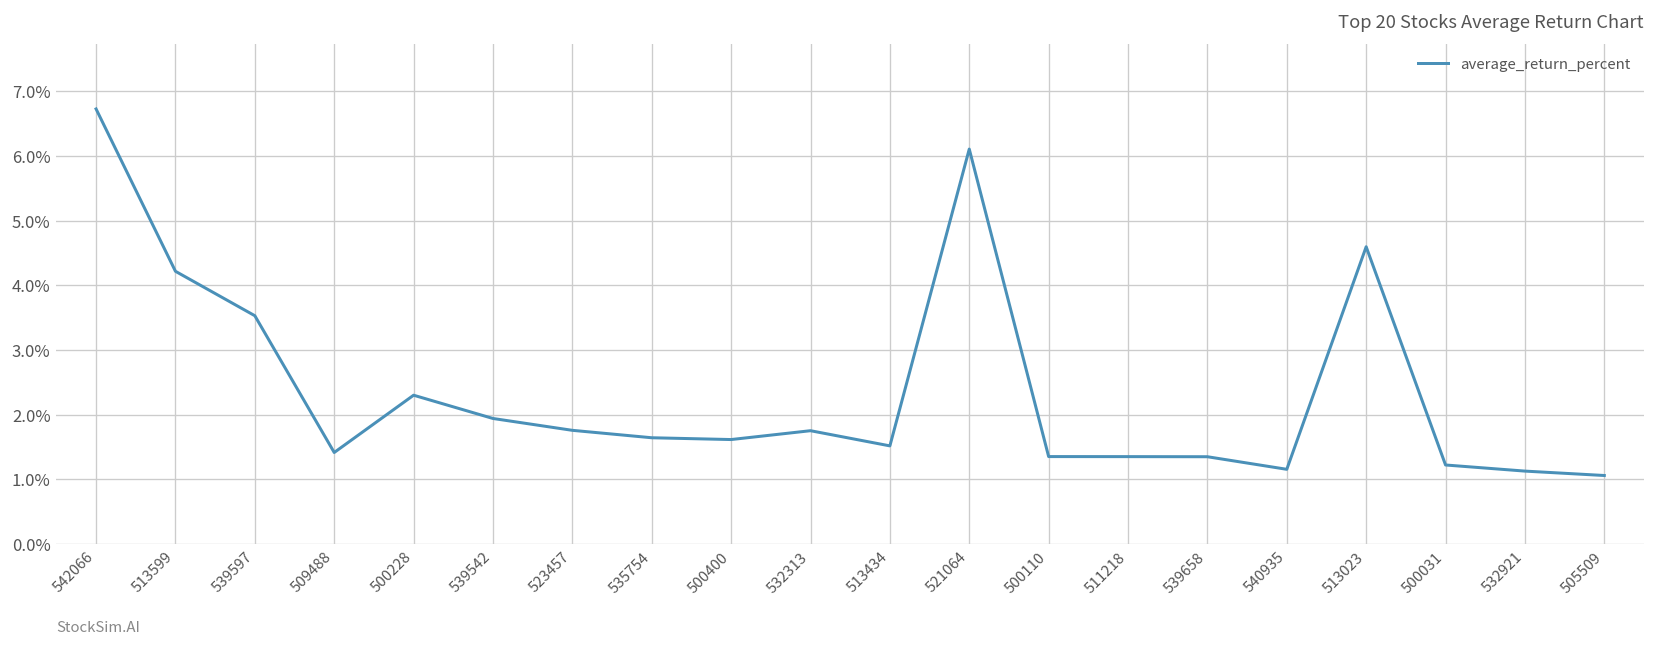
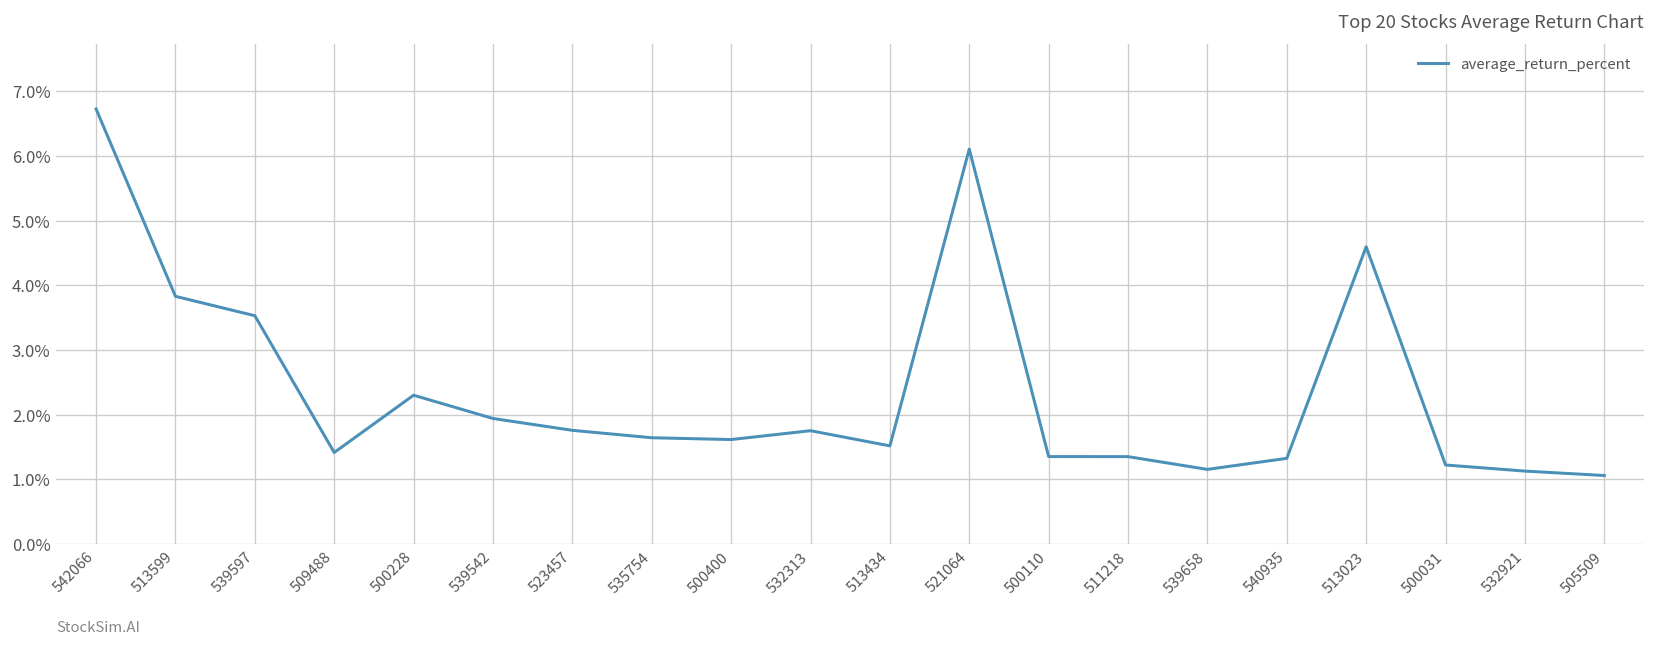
513599: 4.2% -> 3.8%
539658: 1.3% -> 1.2%
540935: 1.2% -> 1.3%
